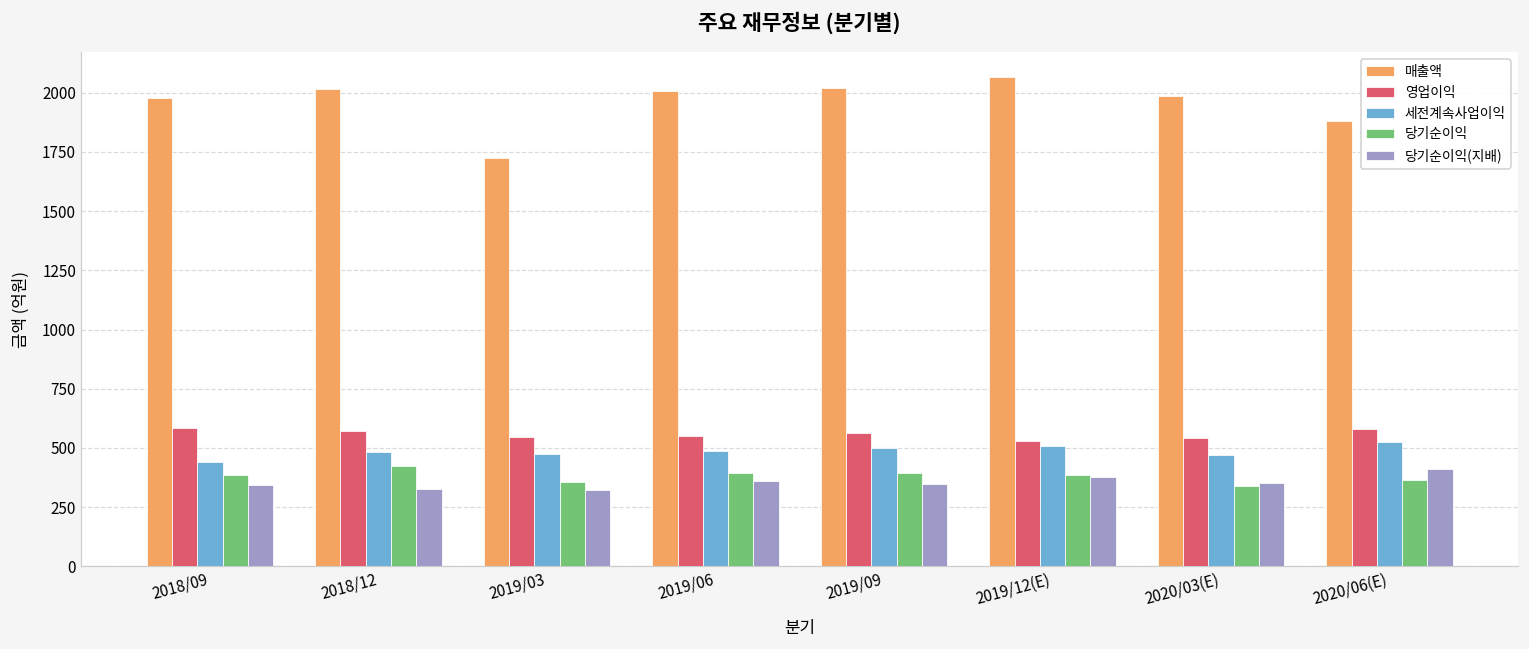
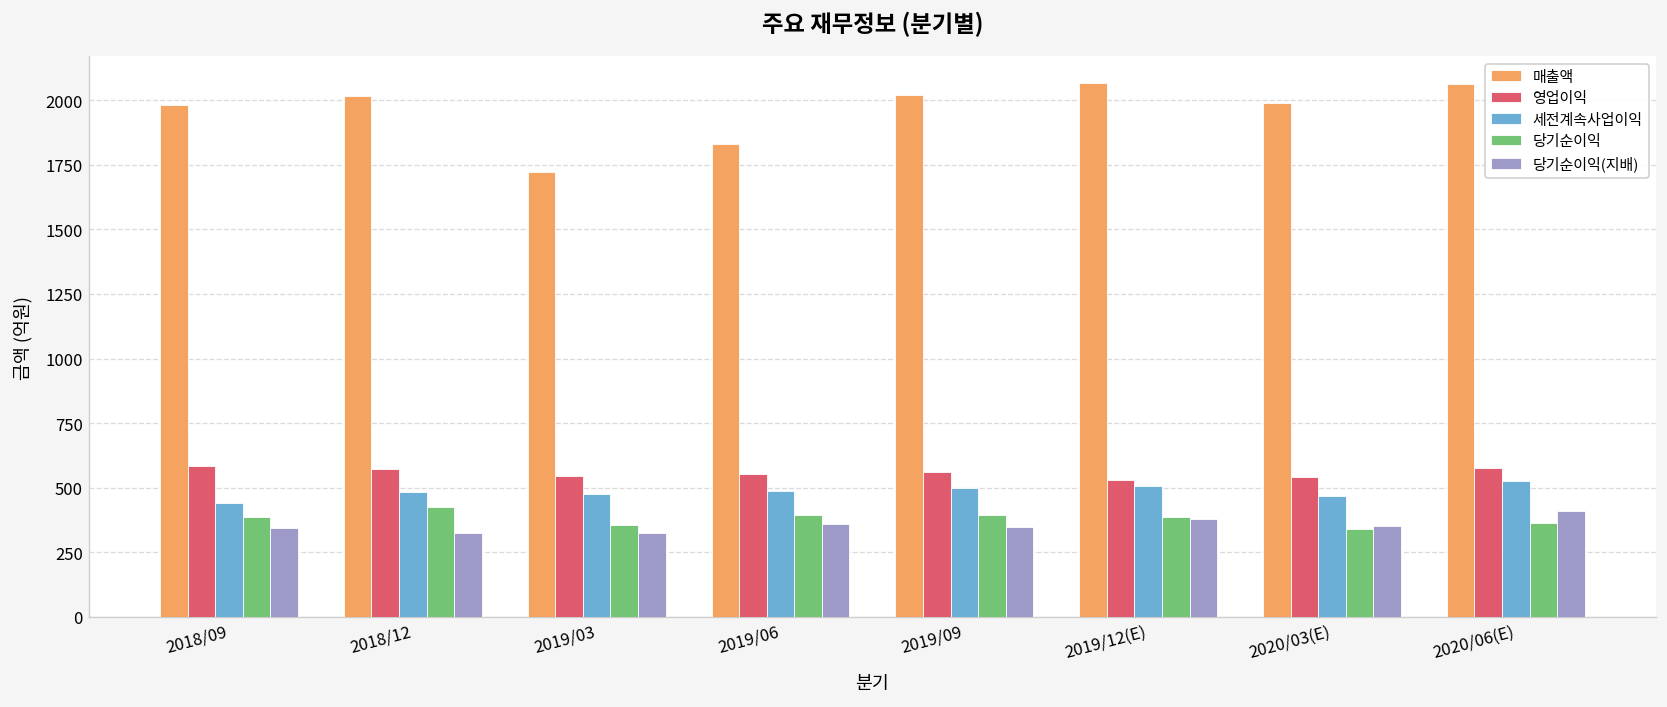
매출액, 2019/06: 2010 -> 1830
매출액, 2020/06(E): 1880 -> 2060
